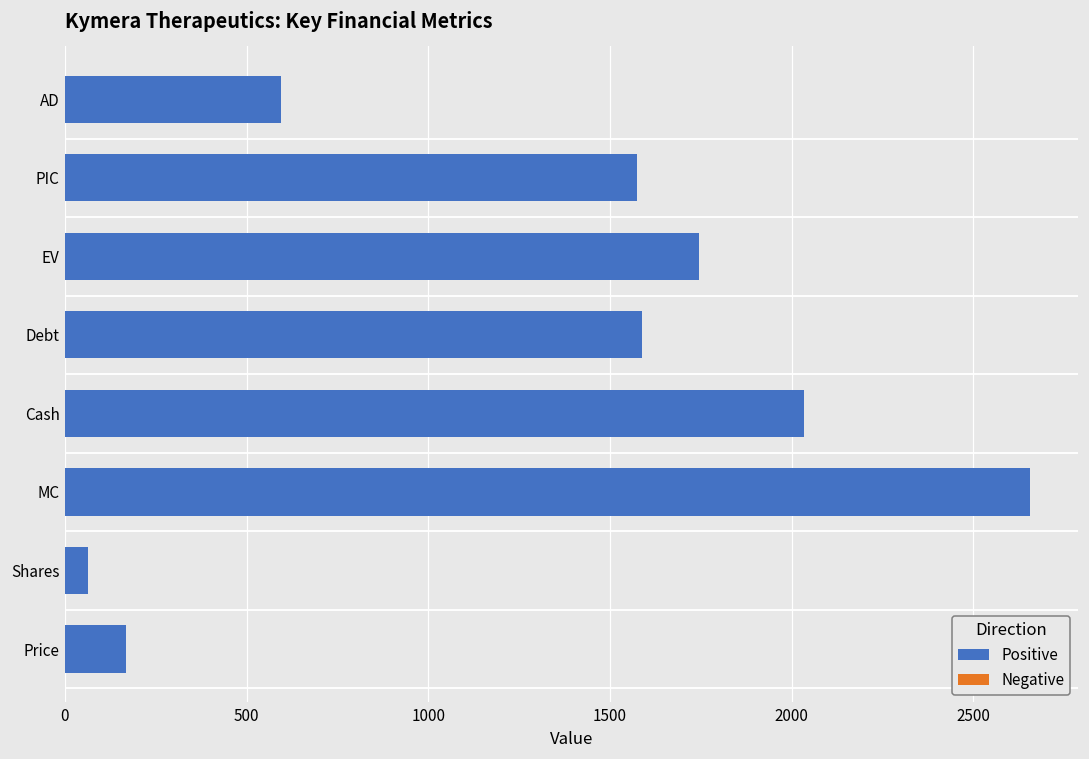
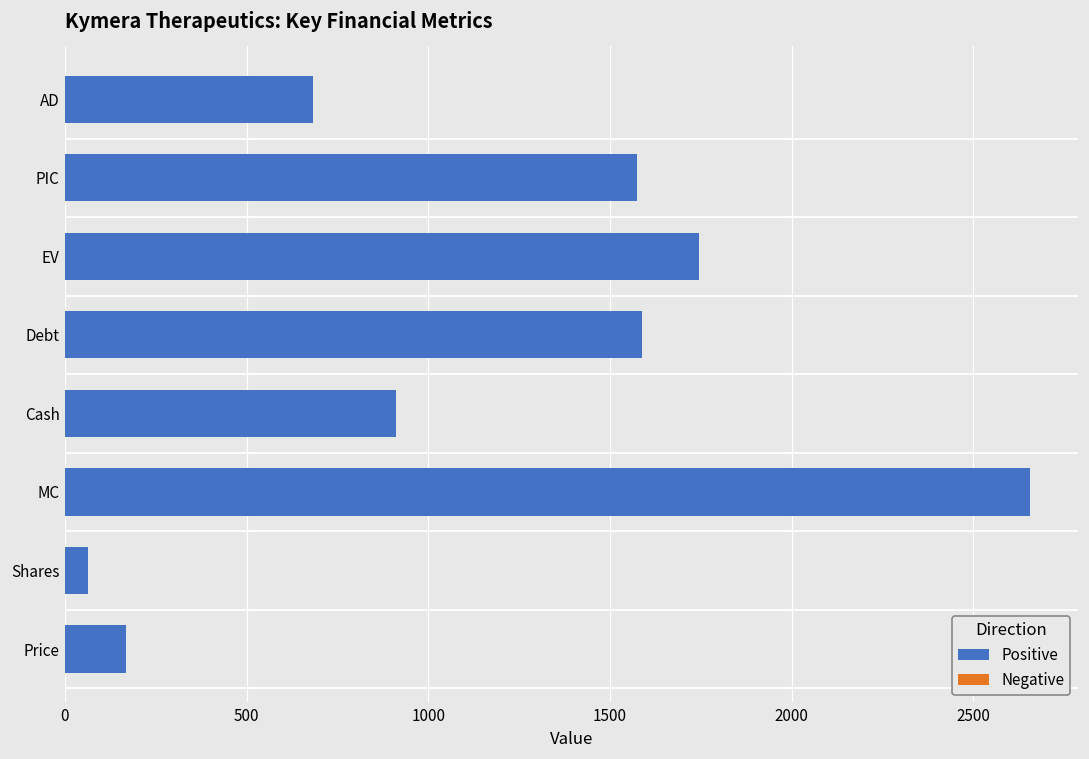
Positive, AD: 600 -> 680
Positive, Cash: 2030 -> 910
